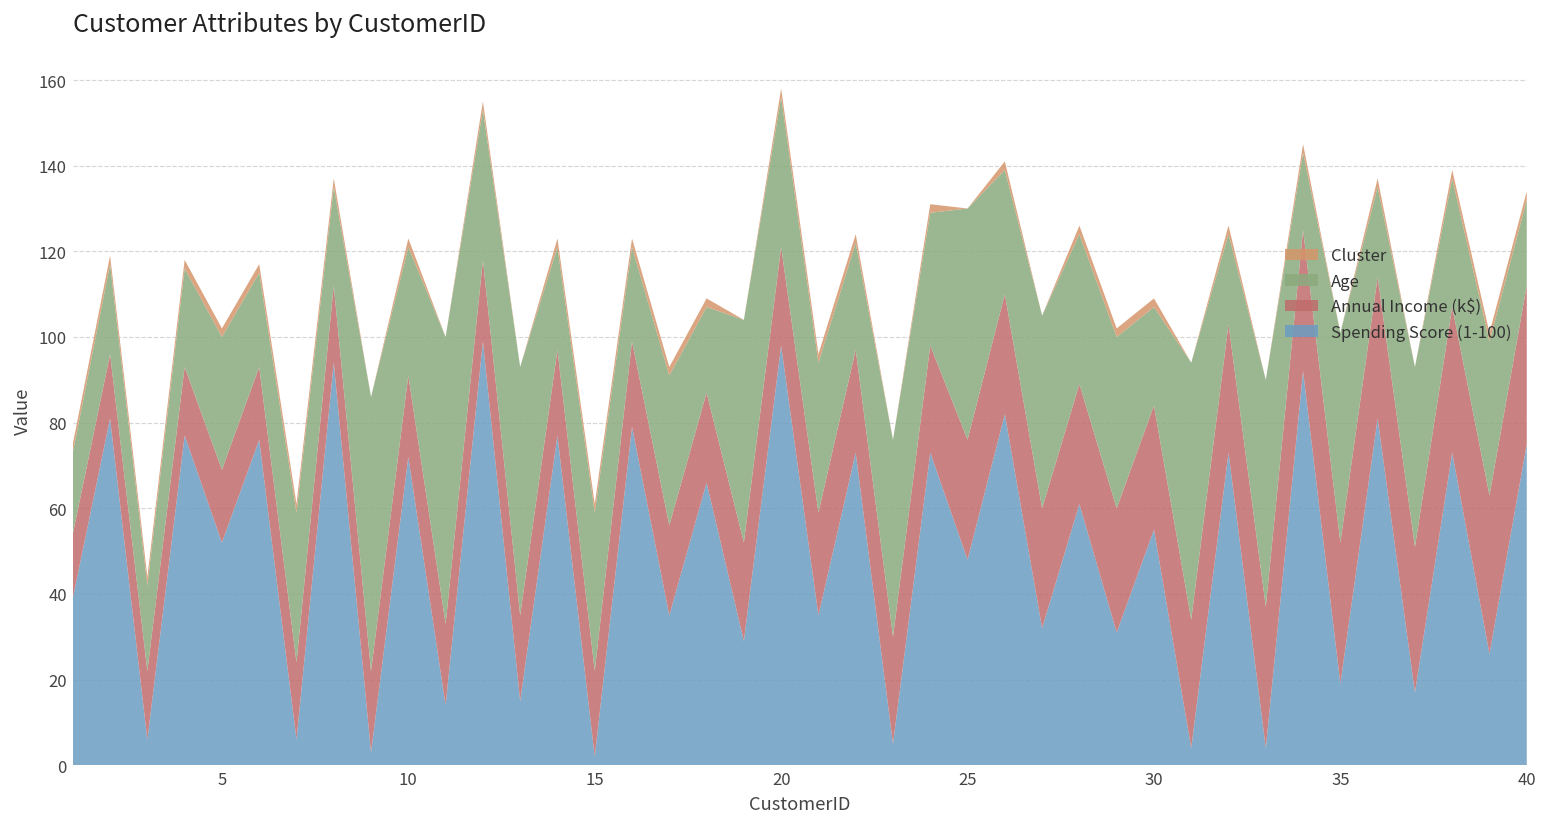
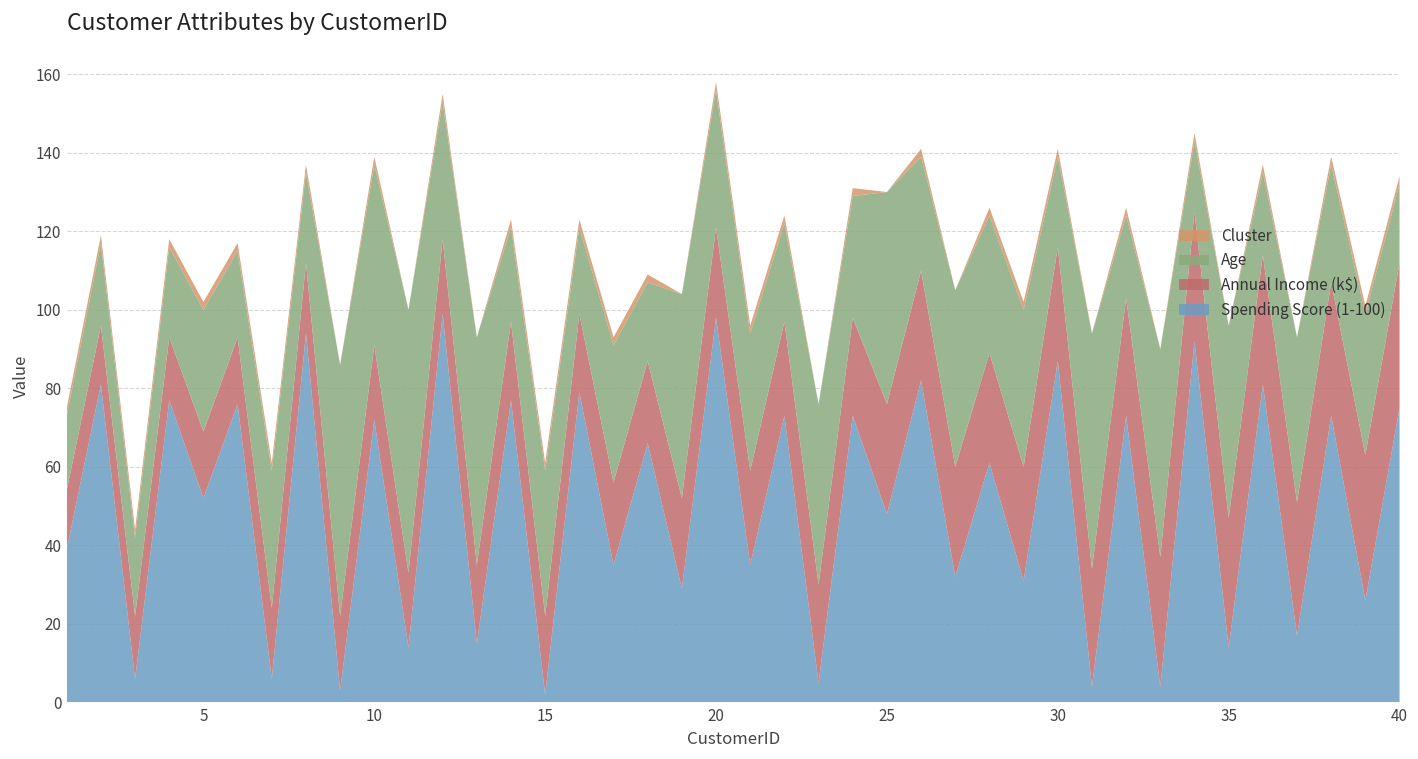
Age, 10: 30 -> 46
Spending Score (1-100), 30: 55 -> 87
Spending Score (1-100), 35: 19 -> 14
